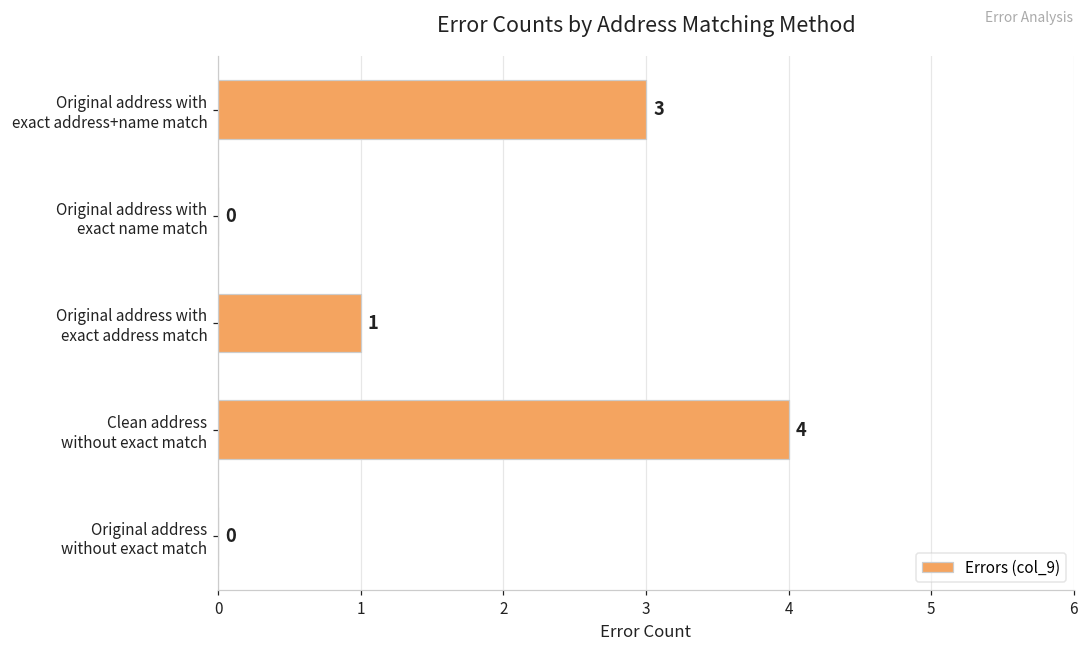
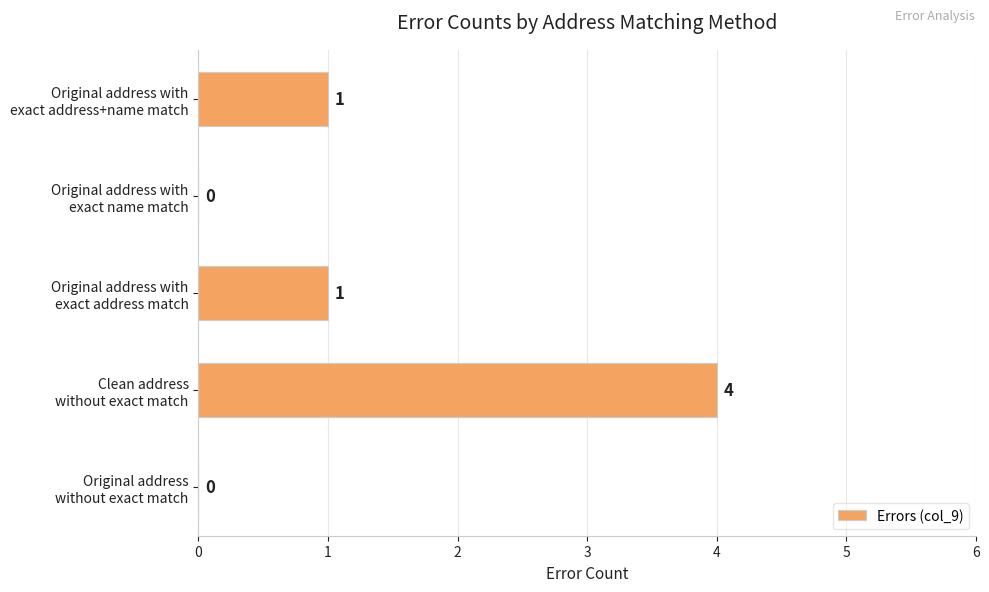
Original address with exact address+name match: 3 -> 1
